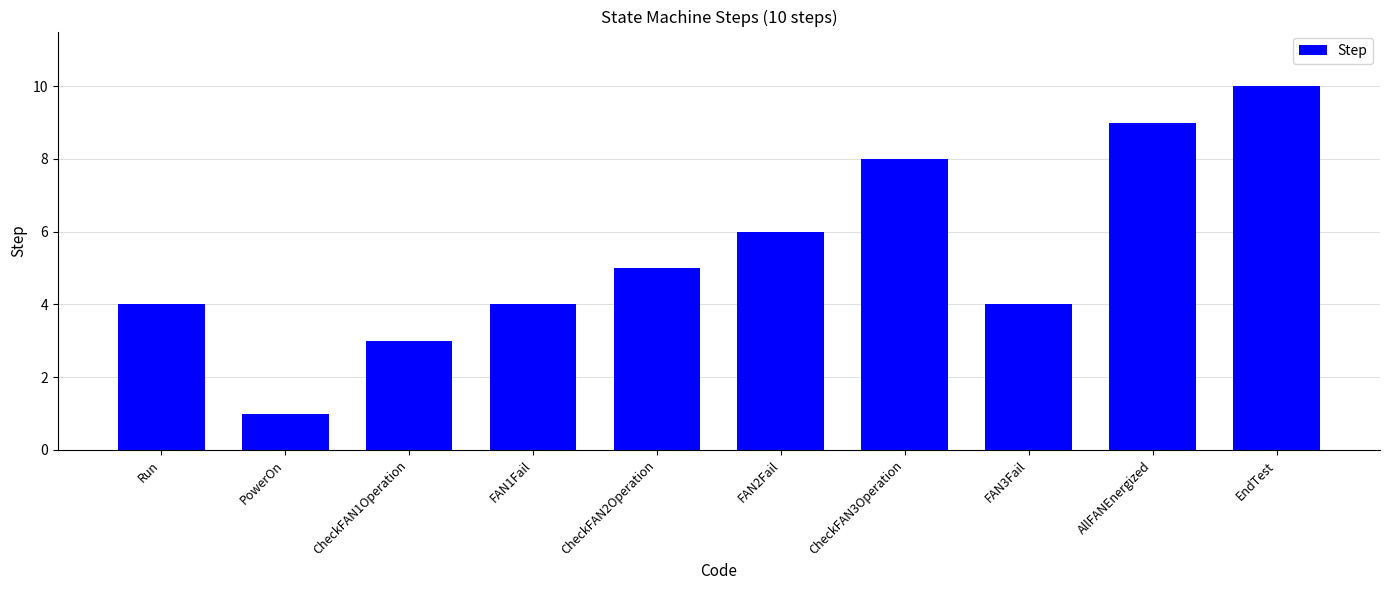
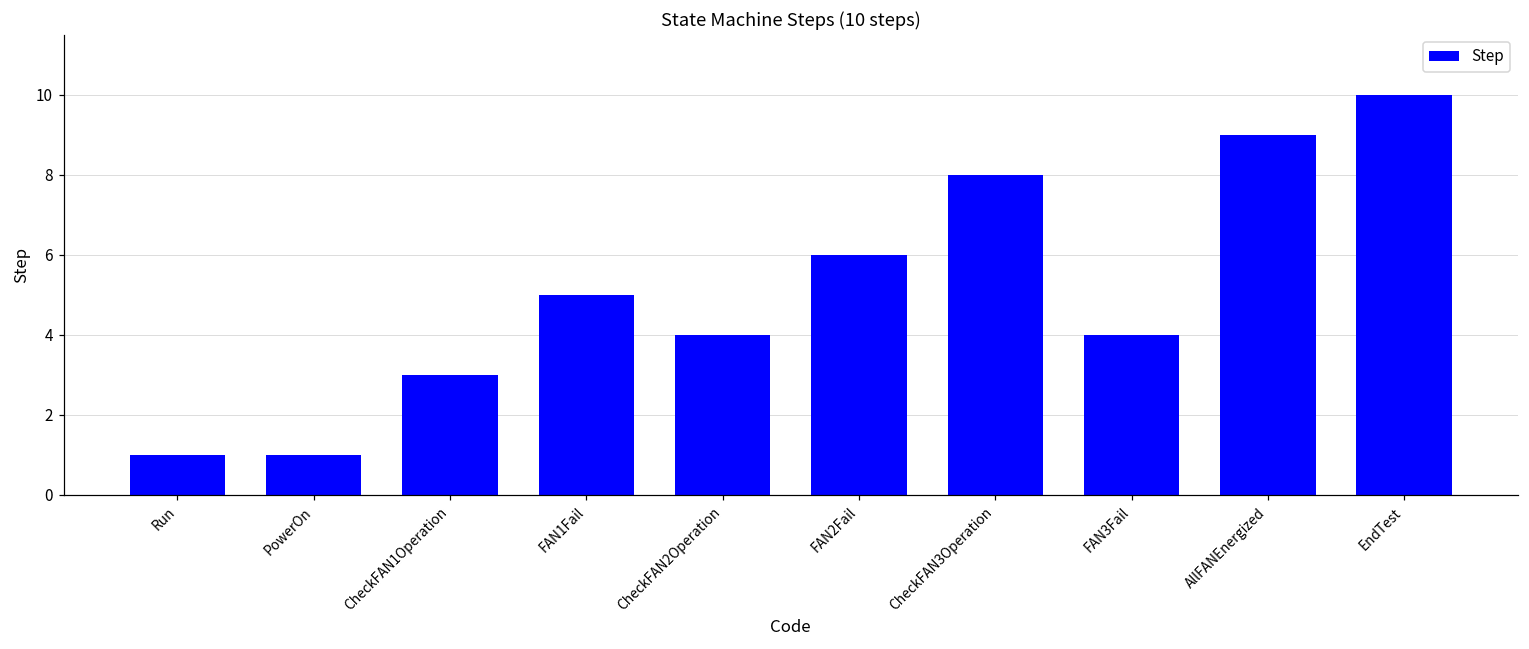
Run: 4 -> 1
FAN1Fail: 4 -> 5
CheckFAN2Operation: 5 -> 4
